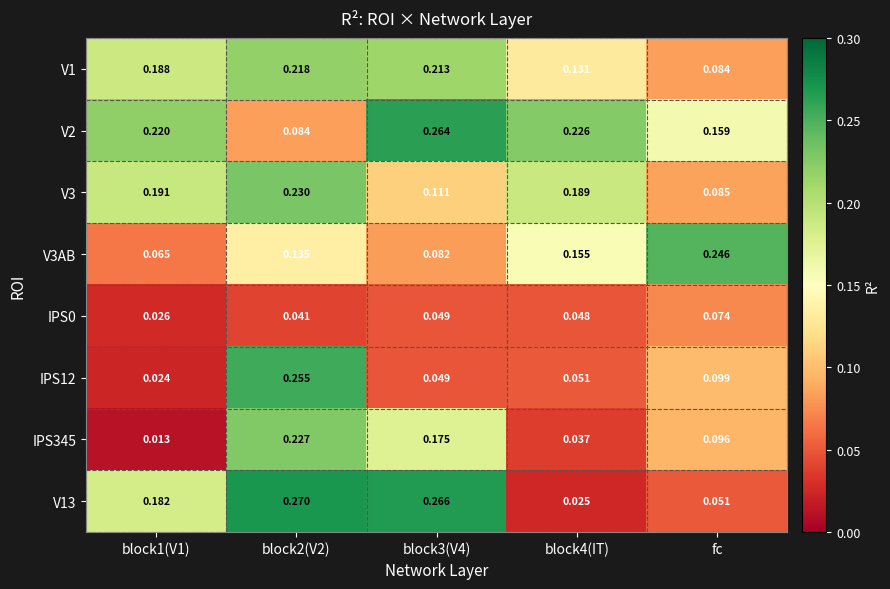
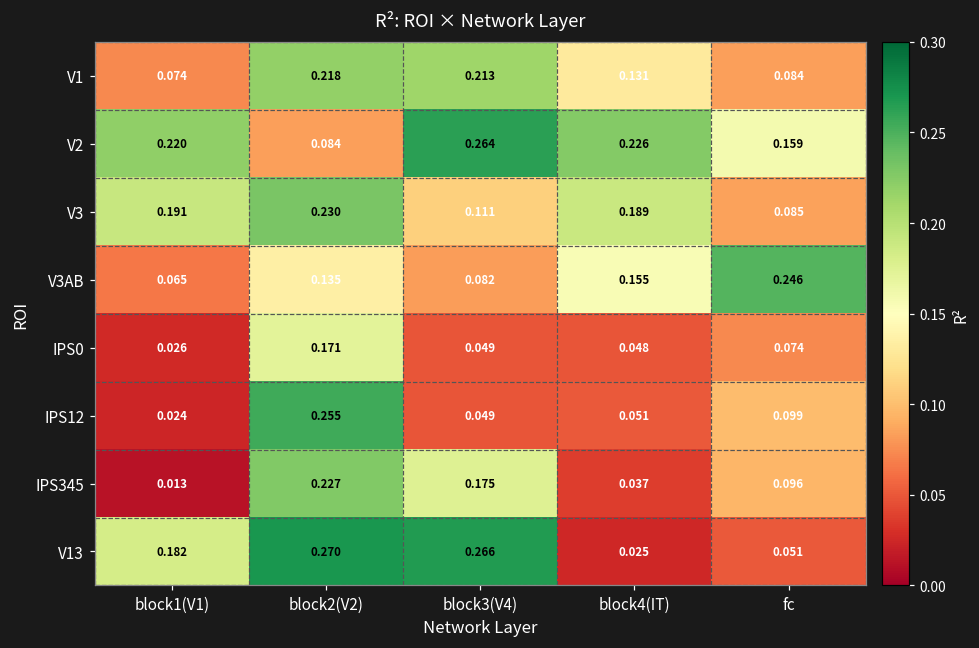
V1, block1(V1): 0.188 -> 0.074
IPS0, block2(V2): 0.041 -> 0.171
